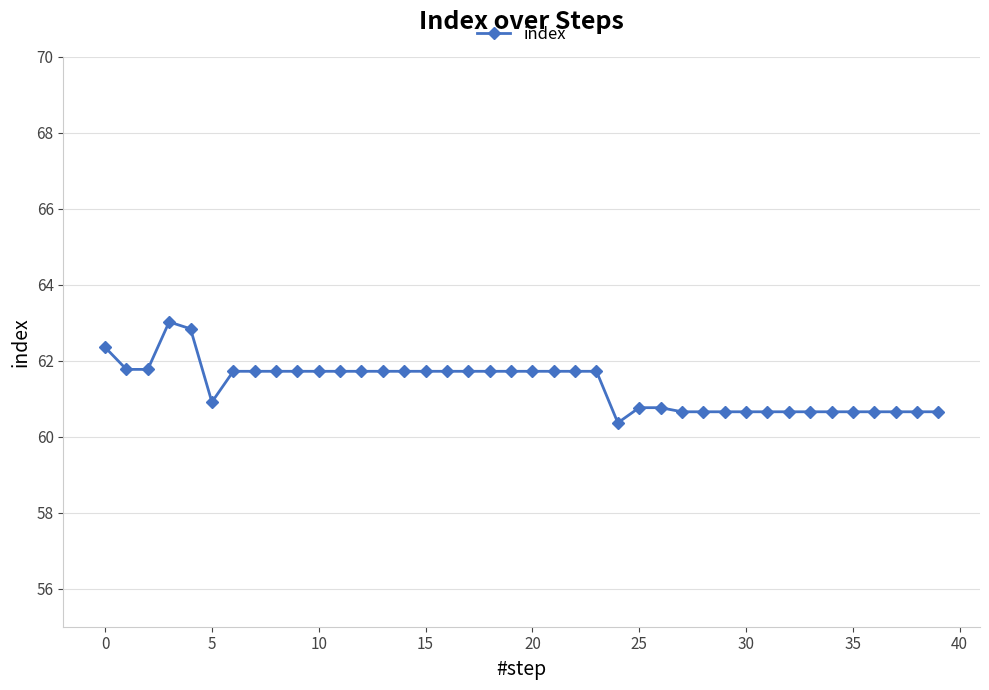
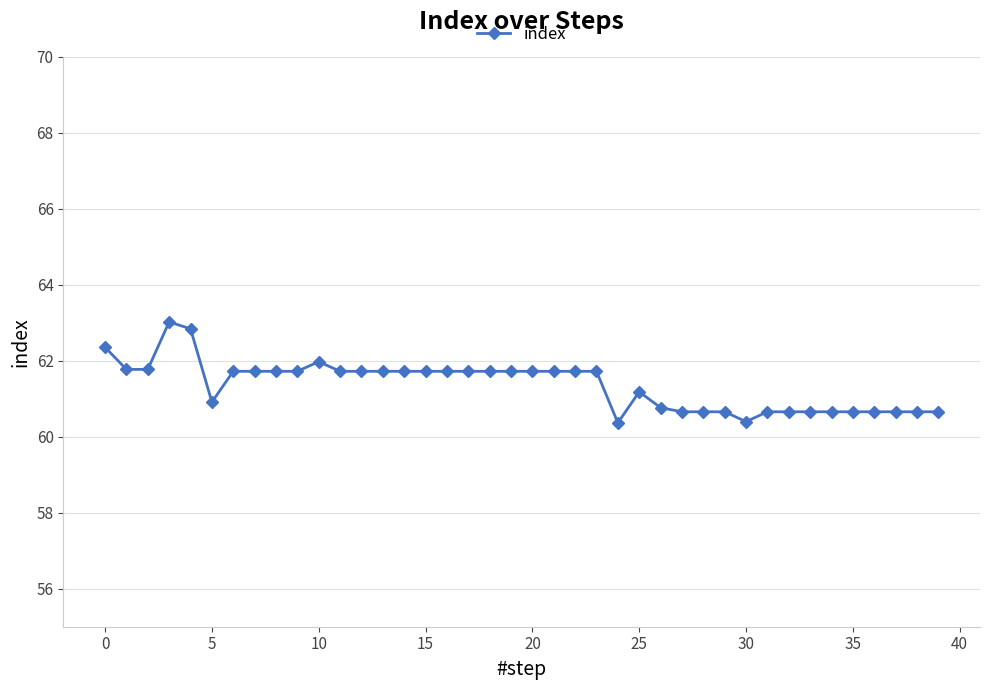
10: 61.7 -> 62.0
25: 60.8 -> 61.2
30: 60.7 -> 60.4
